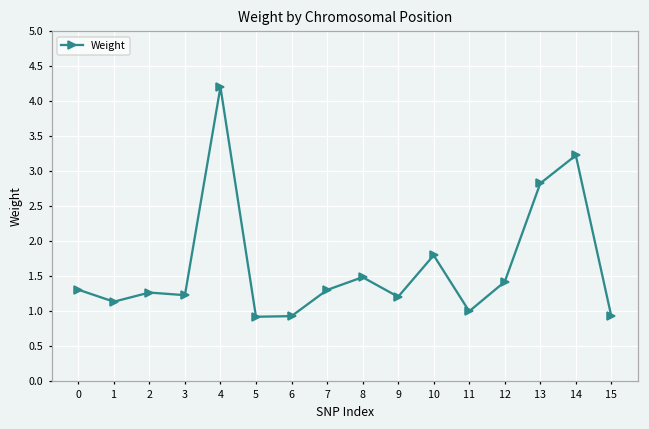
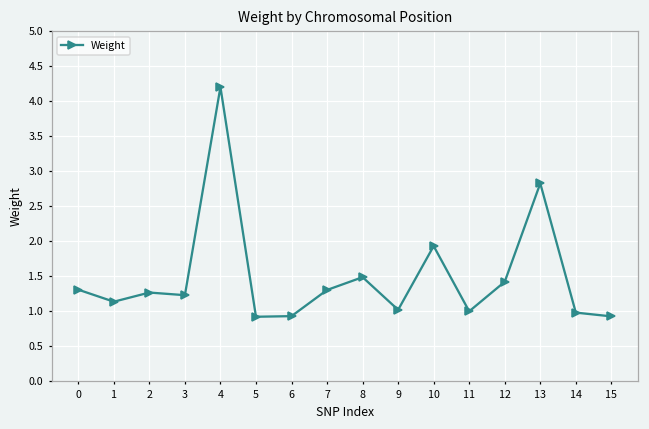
9: 1.2 -> 1.0
10: 1.8 -> 1.9
14: 3.2 -> 1.0
